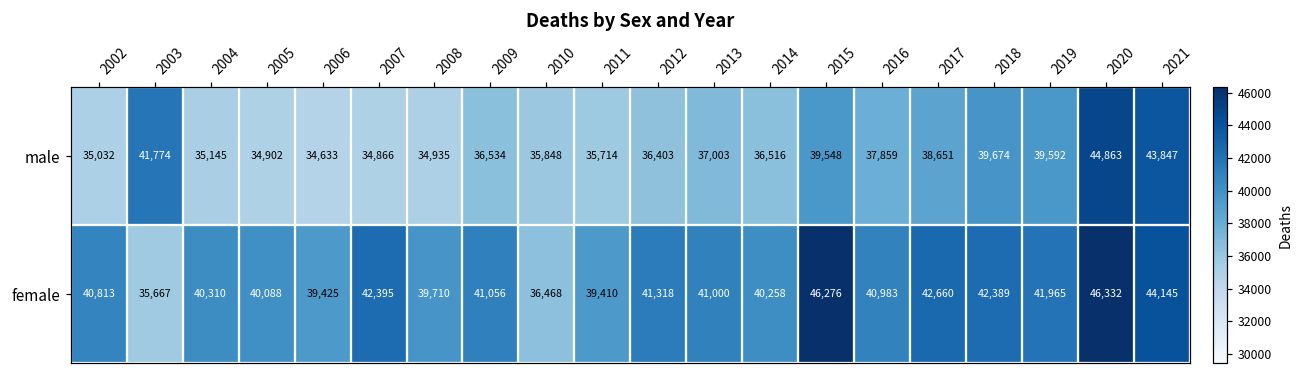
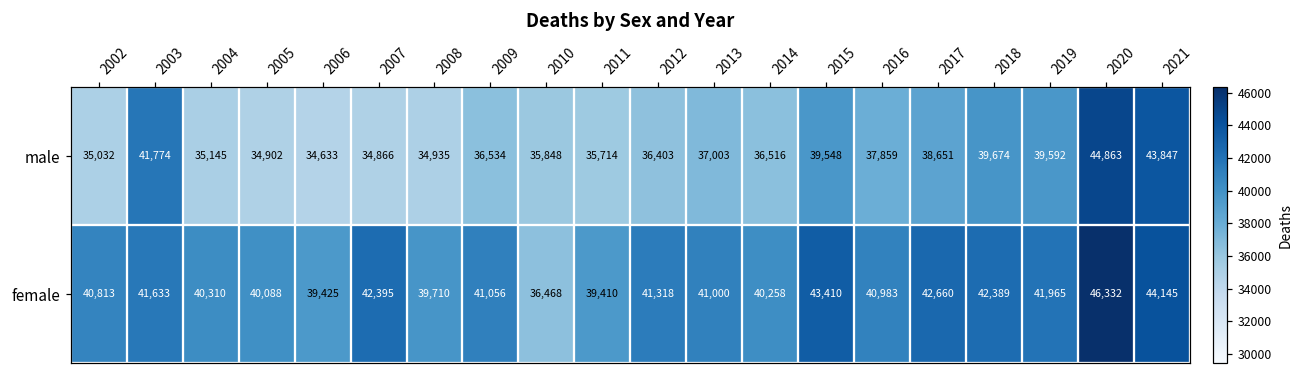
female, 2003: 35,667 -> 41,633
female, 2015: 46,276 -> 43,410
